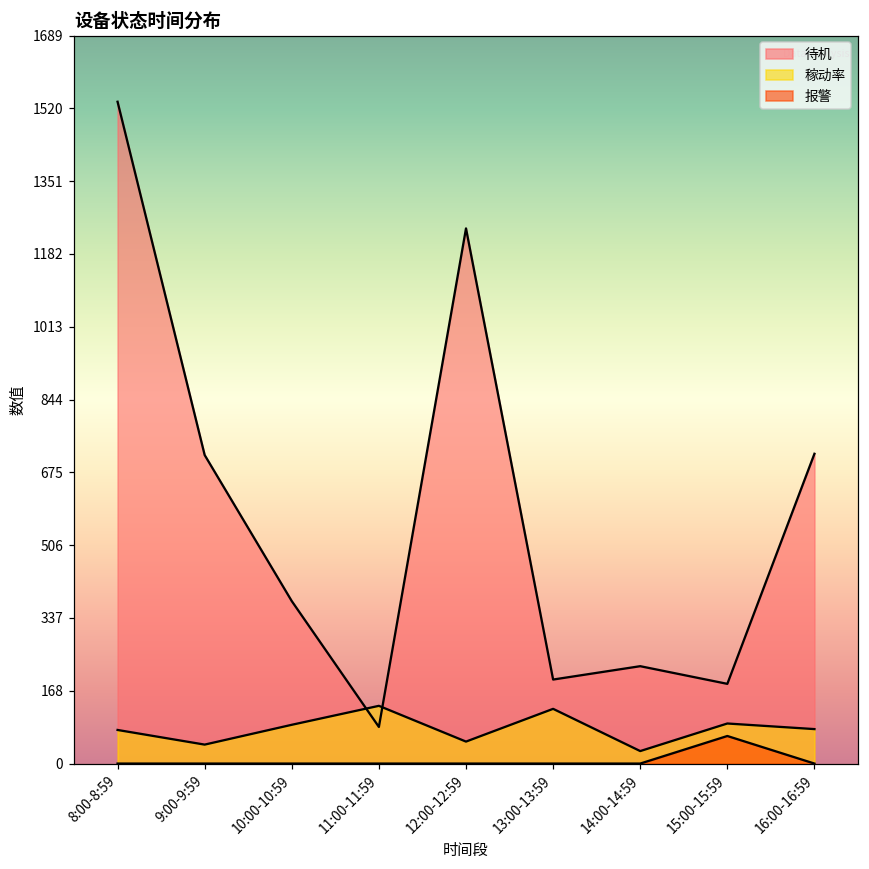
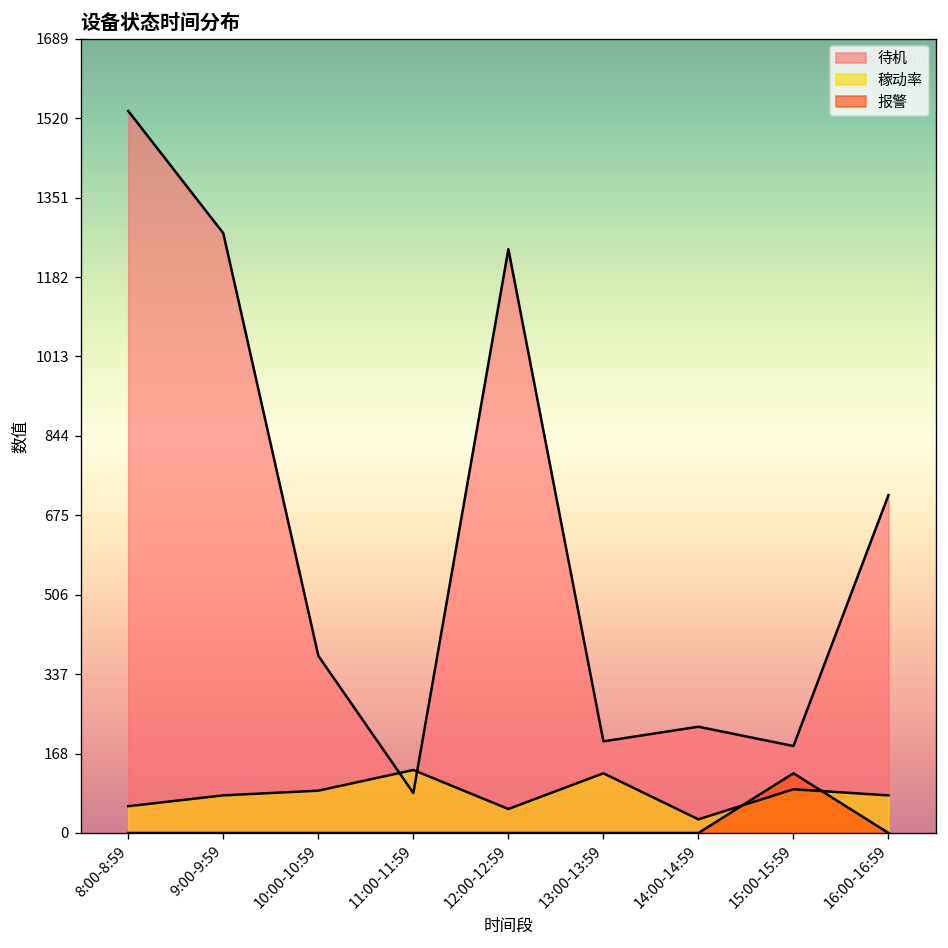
稼动率, 8:00-8:59: 80 -> 60
待机, 9:00-9:59: 720 -> 1280
稼动率, 9:00-9:59: 40 -> 80
报警, 15:00-15:59: 60 -> 130
